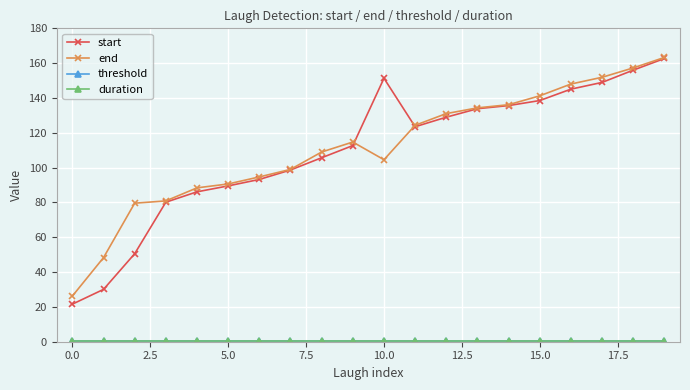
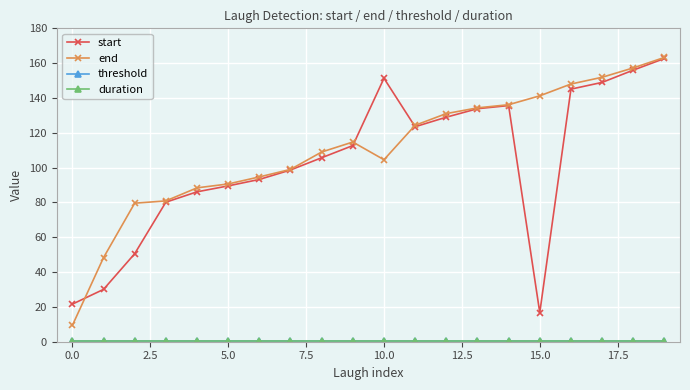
end, 0.0: 26 -> 9
start, 15.0: 139 -> 17
